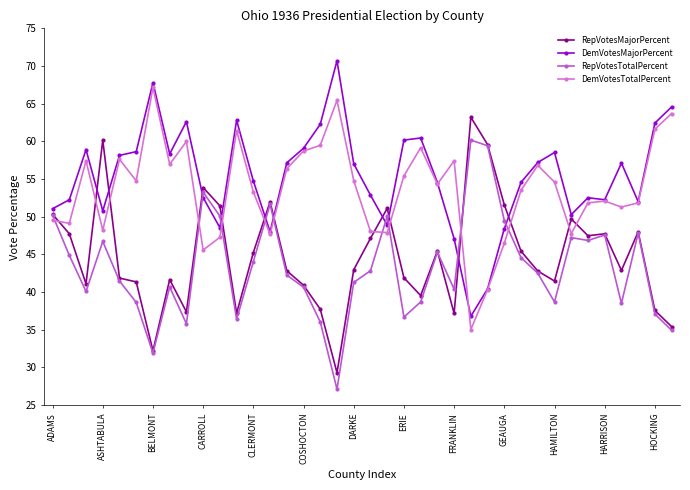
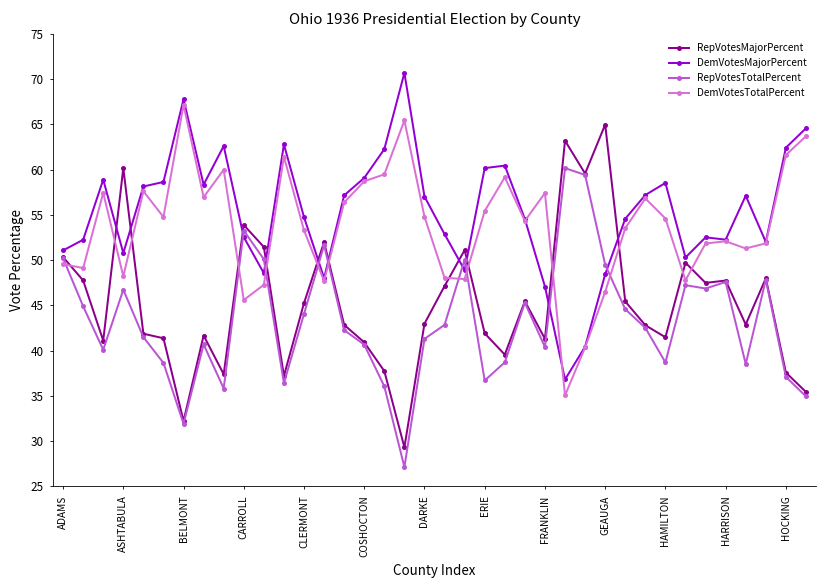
RepVotesMajorPercent, FRANKLIN: 37 -> 41
RepVotesMajorPercent, GEAUGA: 52 -> 65
